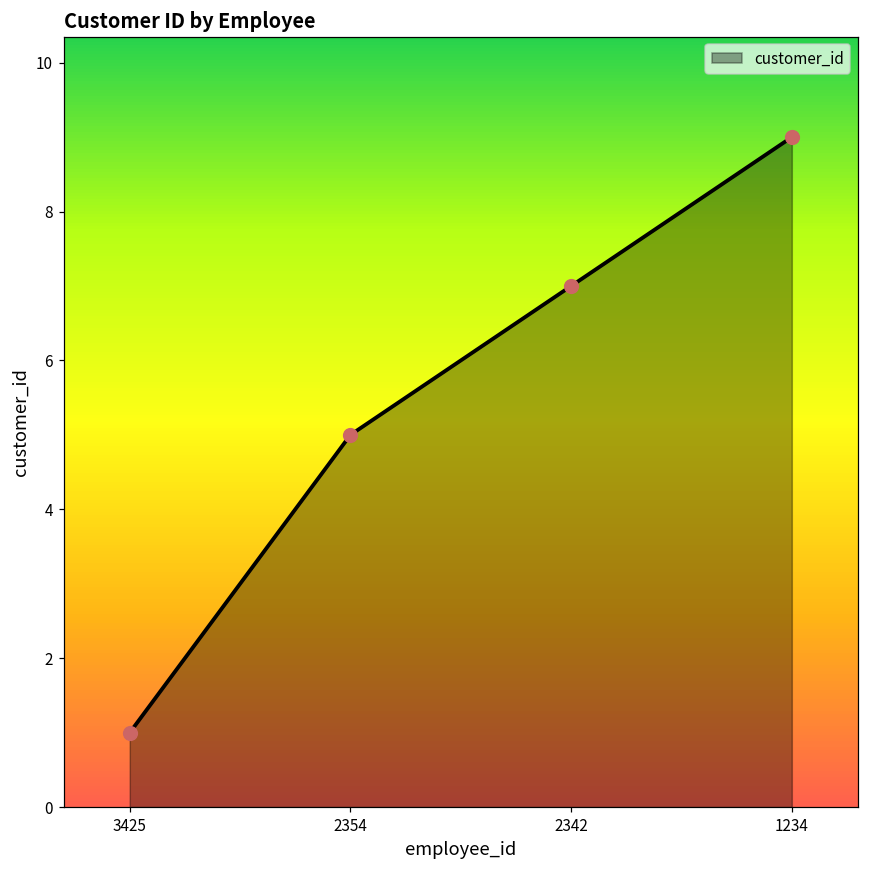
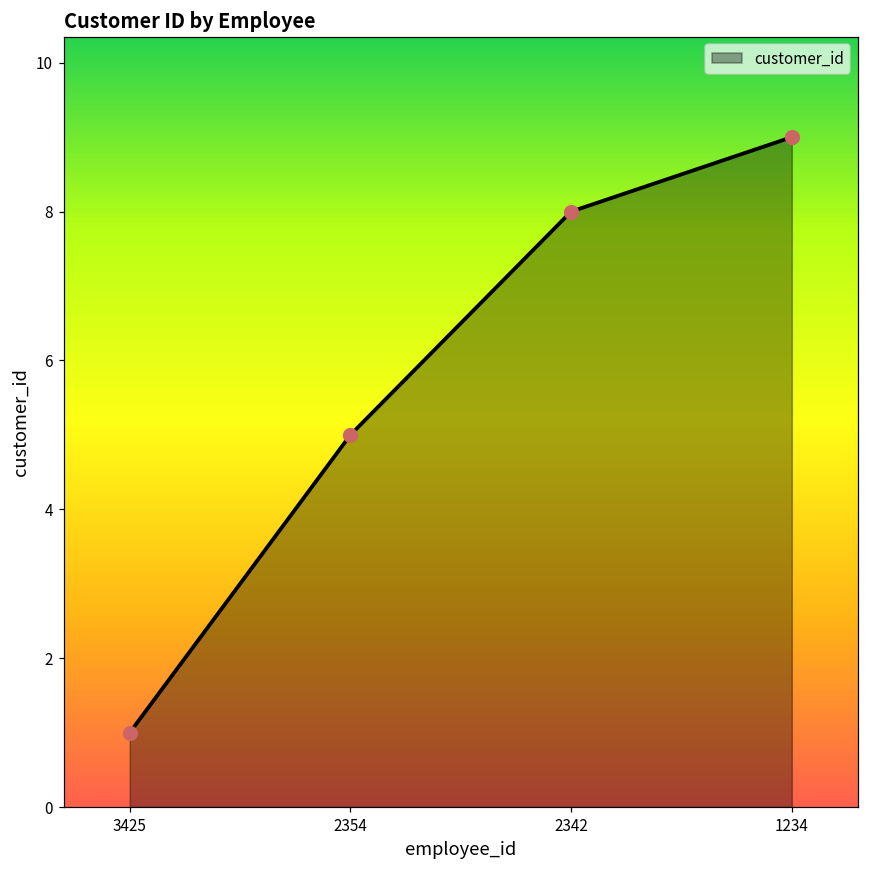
2342: 7 -> 8
